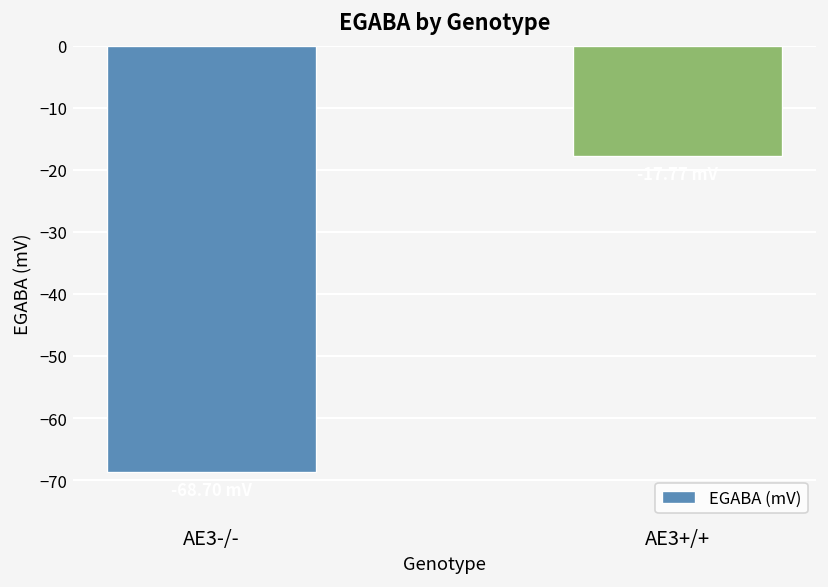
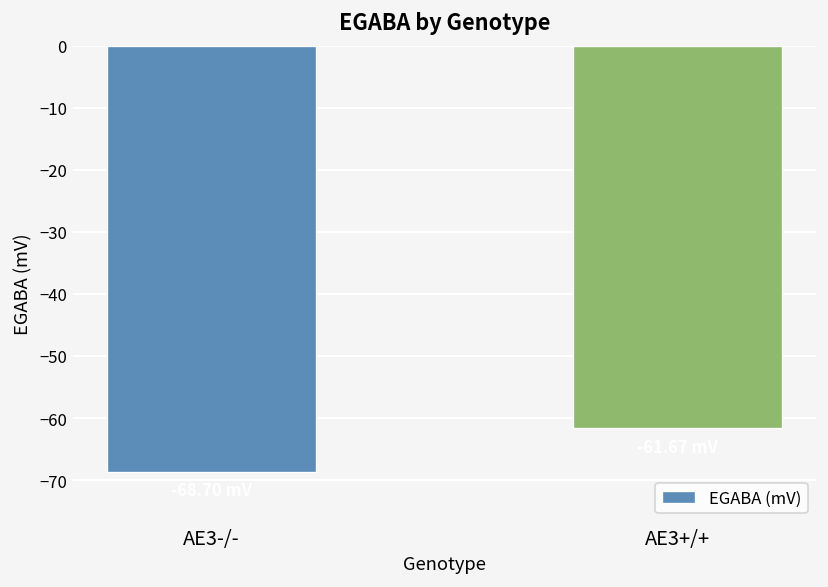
AE3+/+: -18 -> -62
